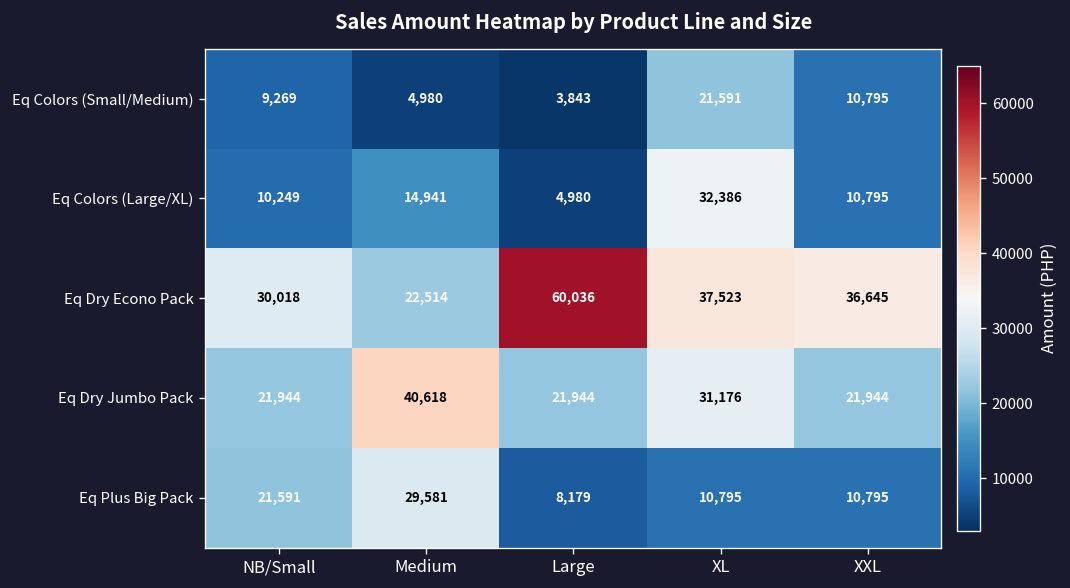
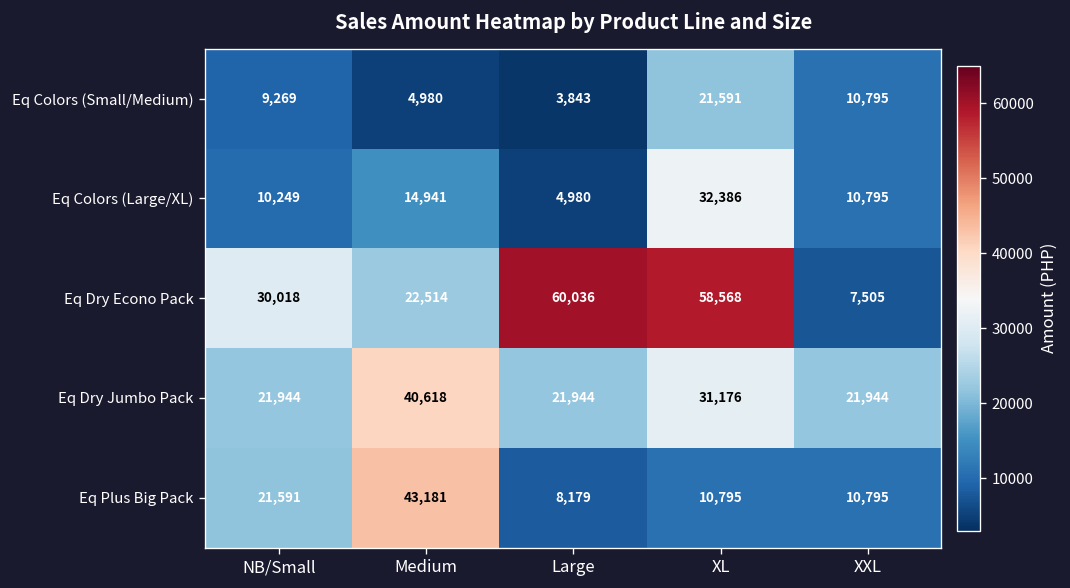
Eq Dry Econo Pack, XL: 37,523 -> 58,568
Eq Dry Econo Pack, XXL: 36,645 -> 7,505
Eq Plus Big Pack, Medium: 29,581 -> 43,181
